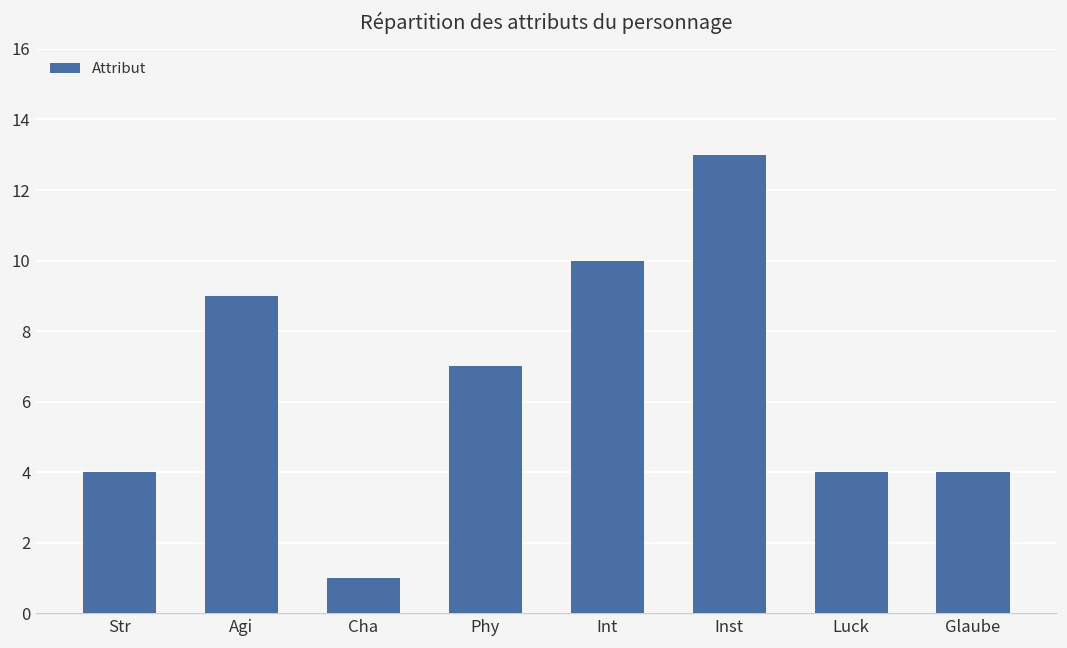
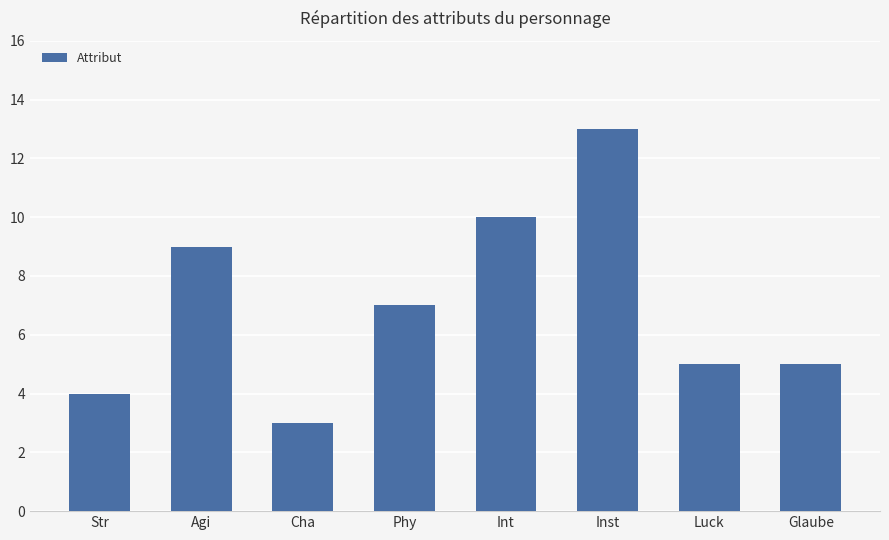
Cha: 1 -> 3
Luck: 4 -> 5
Glaube: 4 -> 5
